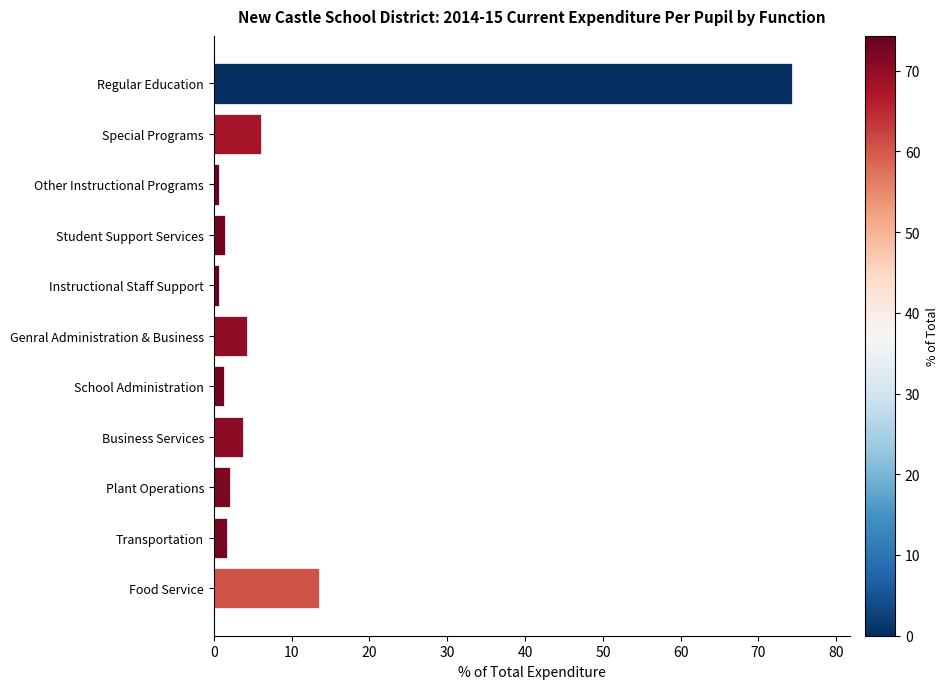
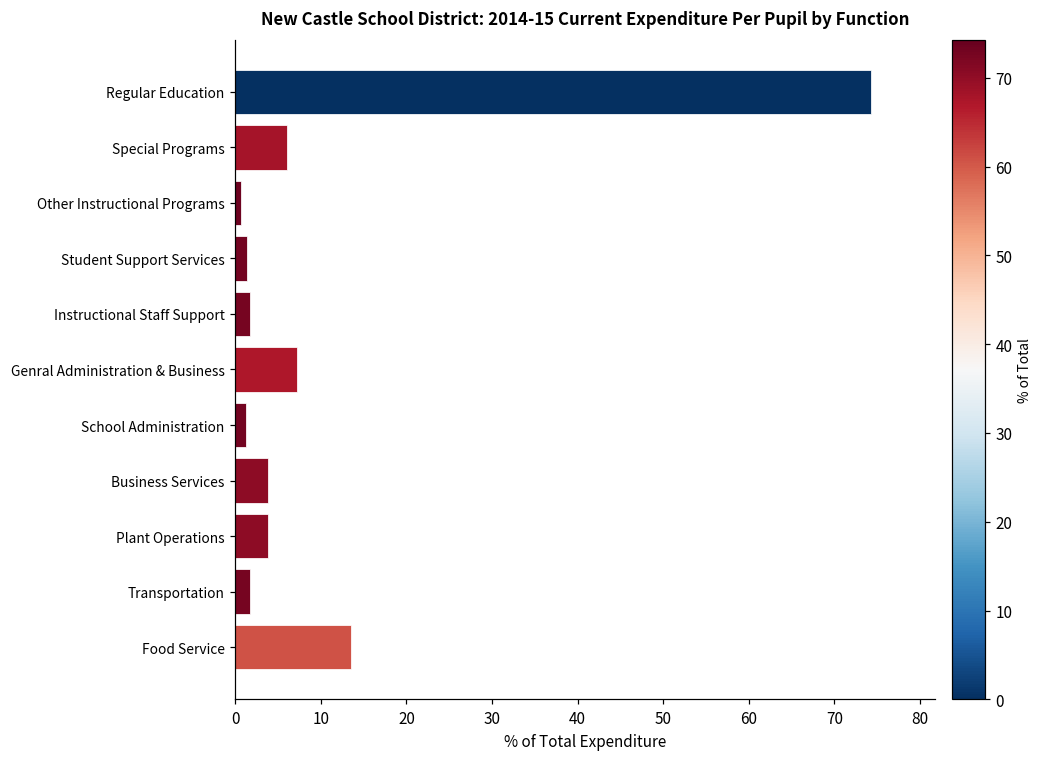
Instructional Staff Support: 1 -> 2
Genral Administration & Business: 4 -> 7
Plant Operations: 2 -> 4
